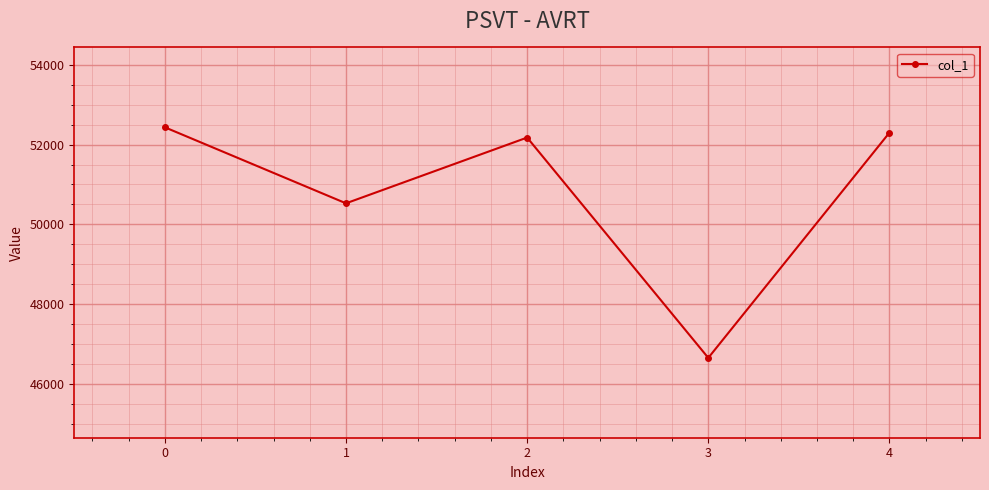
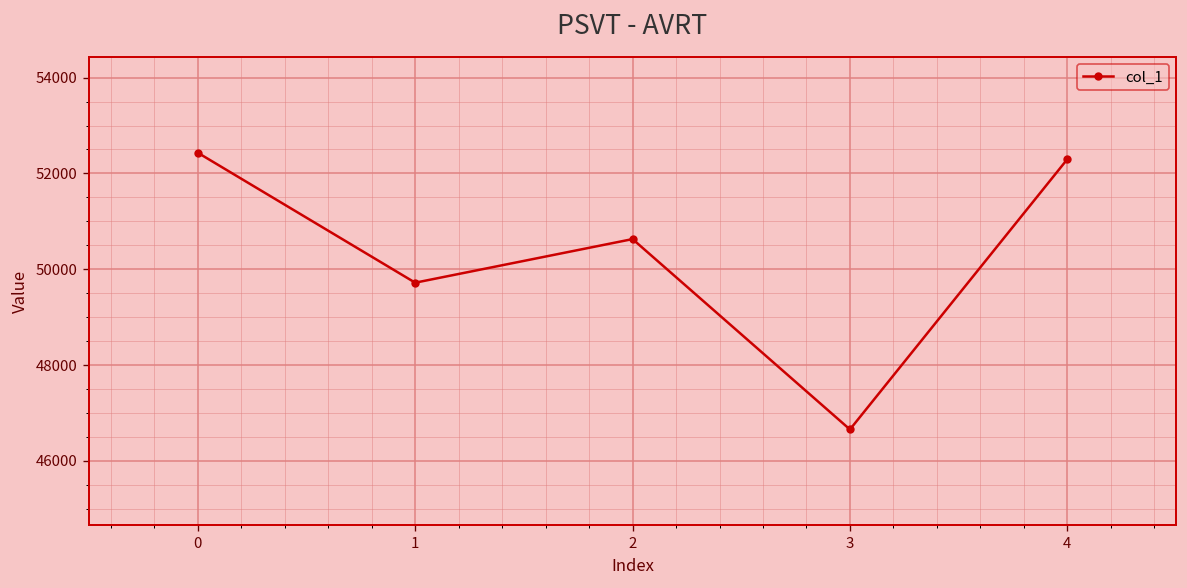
1: 50500 -> 49700
2: 52200 -> 50600
